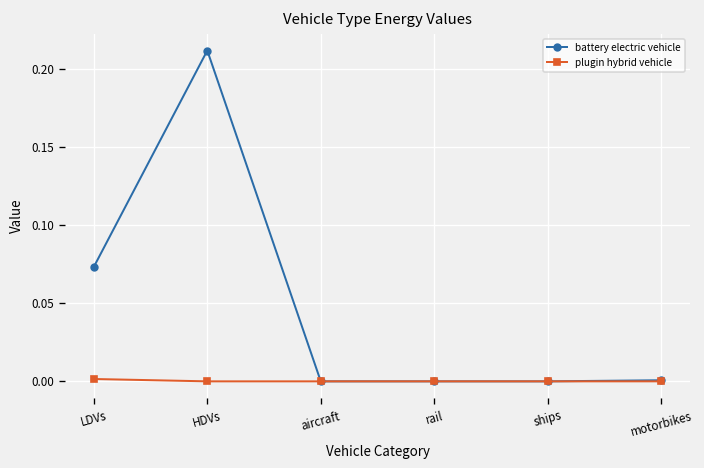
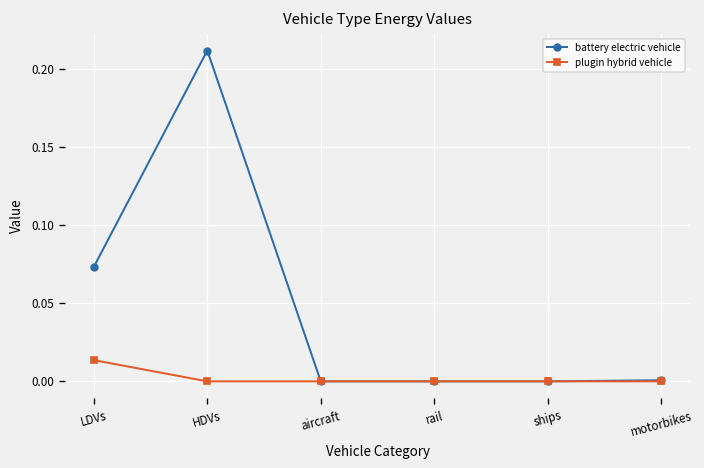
plugin hybrid vehicle, LDVs: 0.002 -> 0.014
